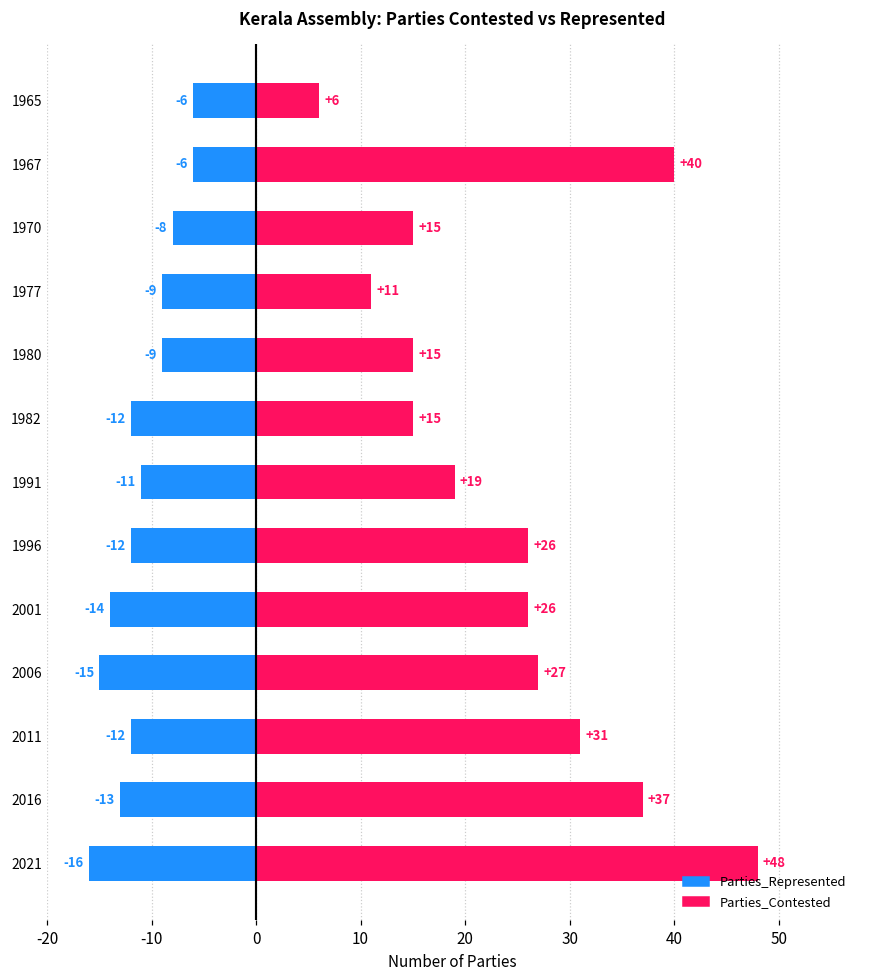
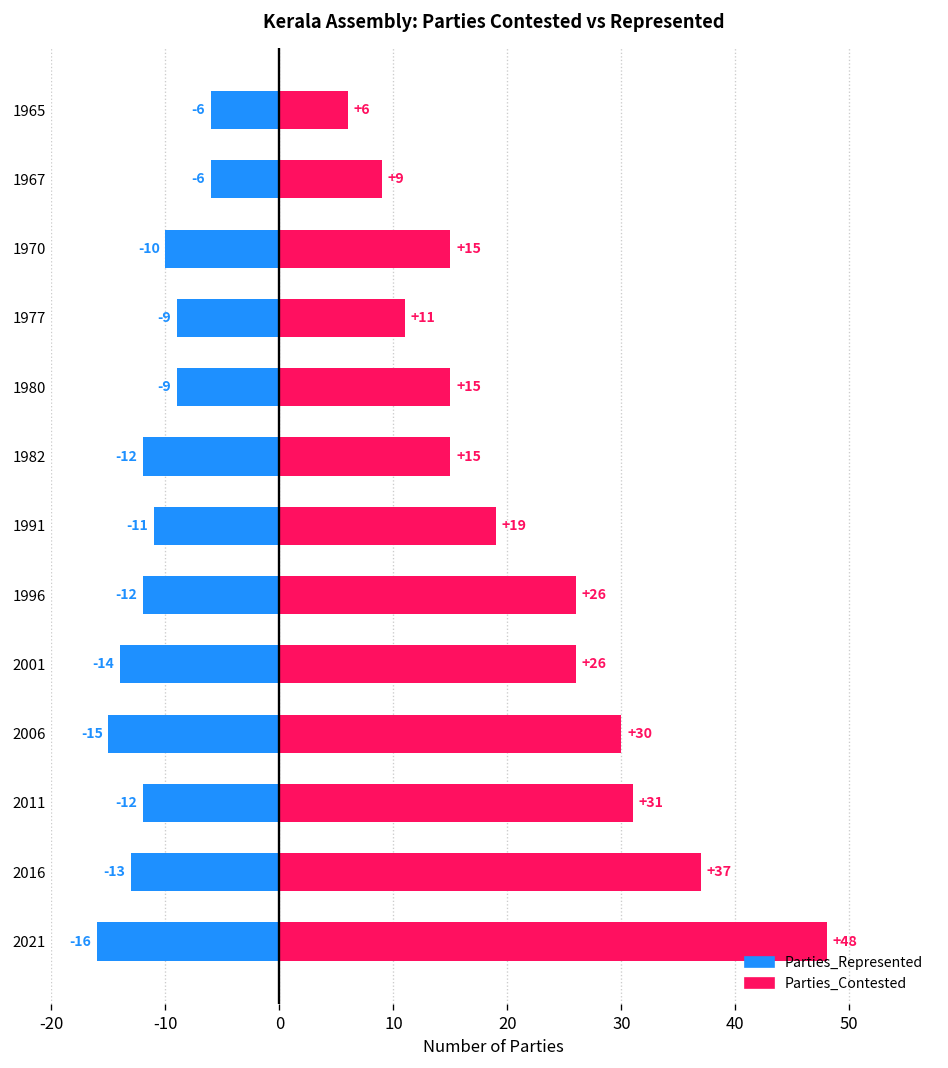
Parties_Contested, 1967: +40 -> +9
Parties_Represented, 1970: -8 -> -10
Parties_Contested, 2006: +27 -> +30
